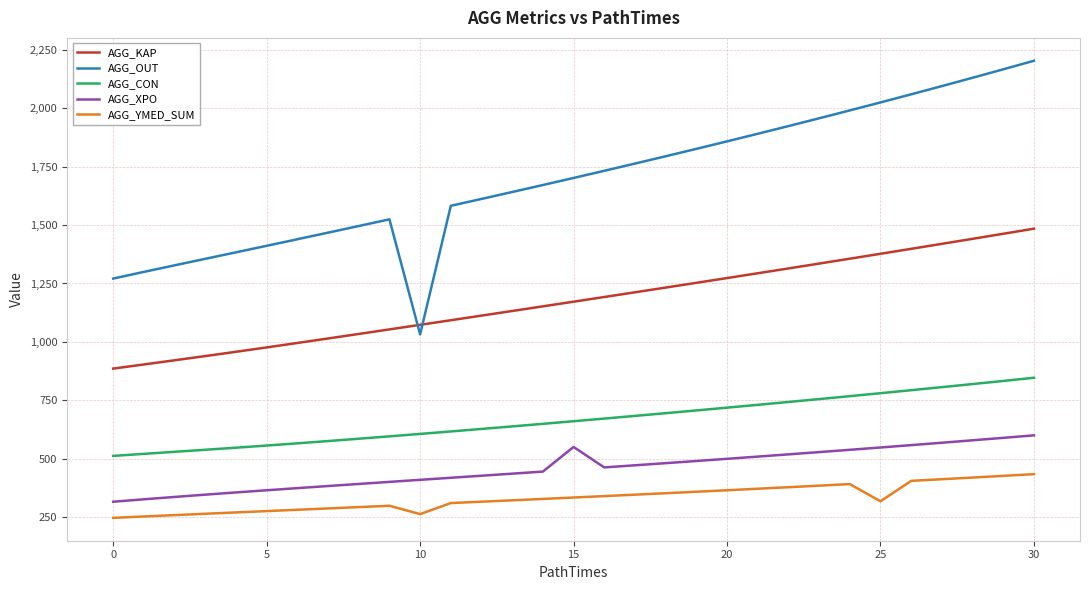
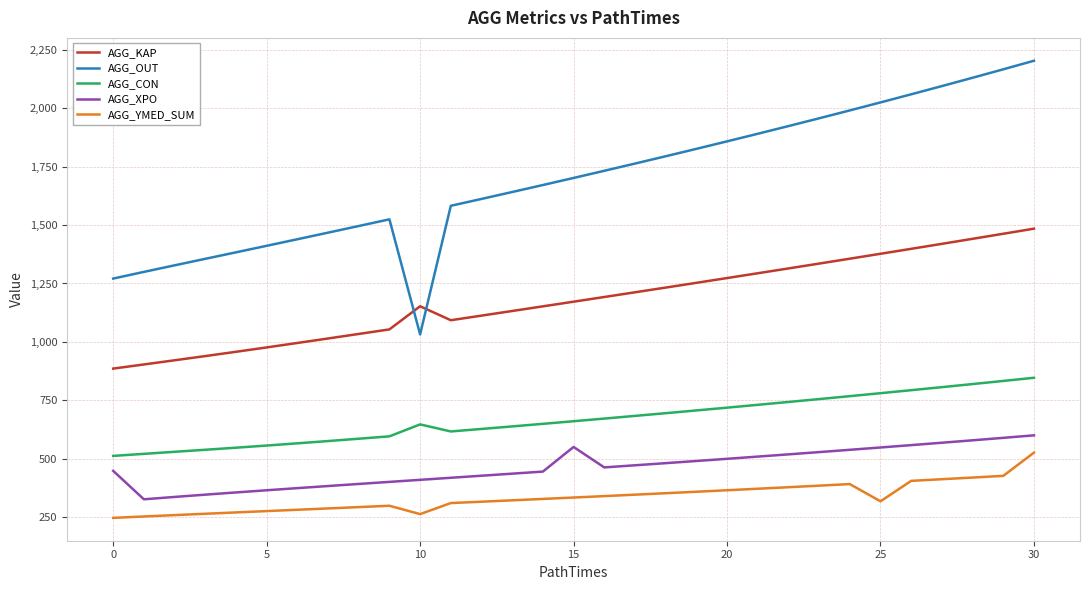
AGG_XPO, 0: 320 -> 450
AGG_KAP, 10: 1,070 -> 1,150
AGG_CON, 10: 610 -> 650
AGG_YMED_SUM, 30: 430 -> 530
